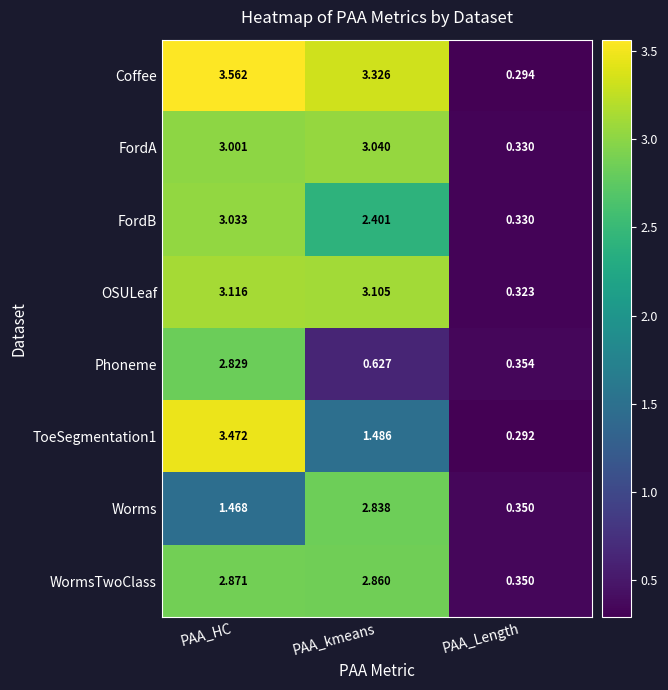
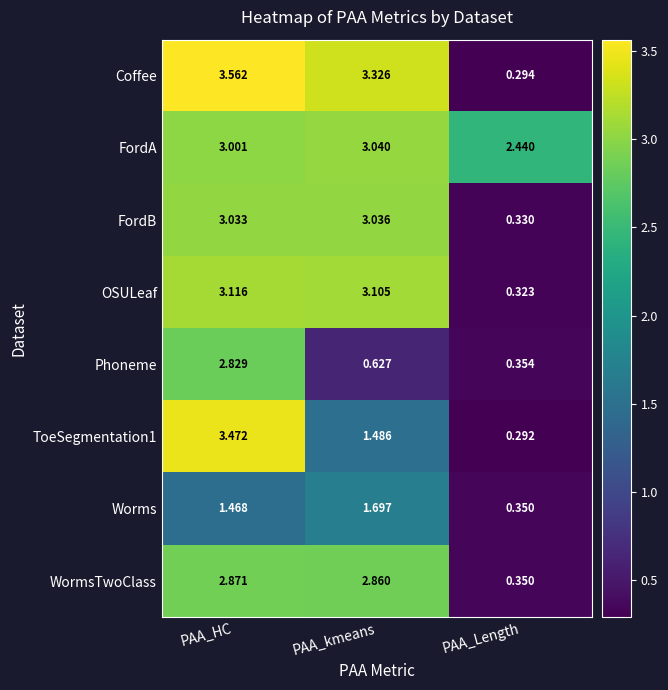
FordA, PAA_Length: 0.330 -> 2.440
FordB, PAA_kmeans: 2.401 -> 3.036
Worms, PAA_kmeans: 2.838 -> 1.697
